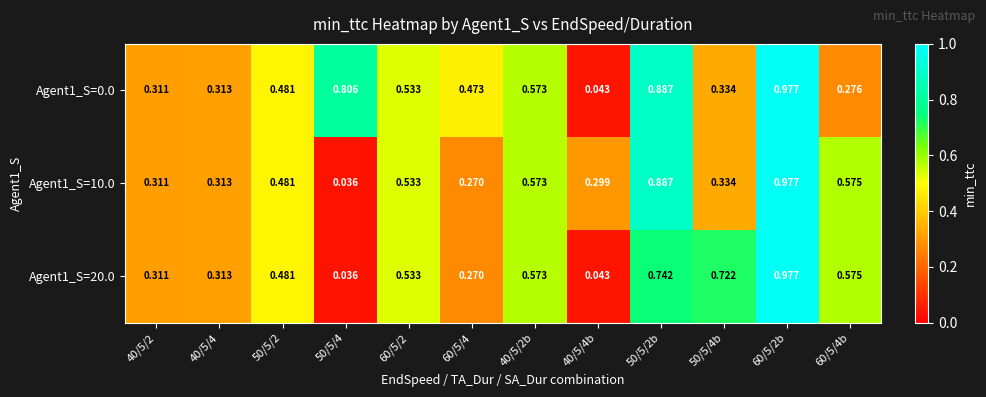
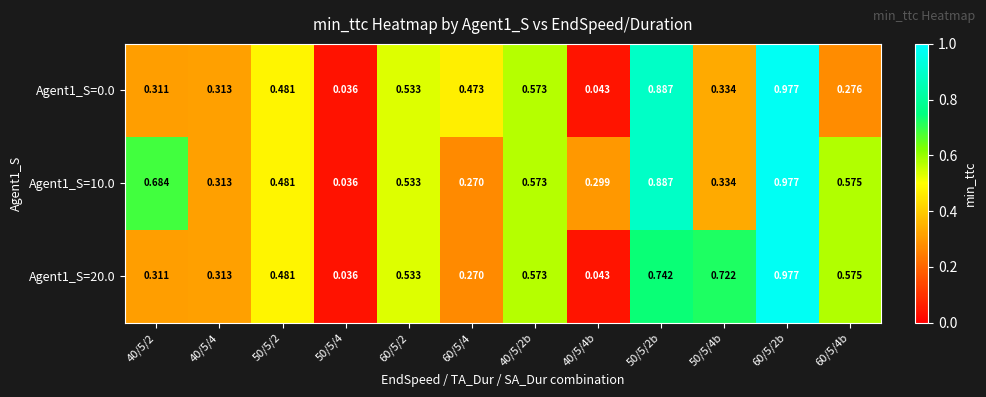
Agent1_S=0.0, 50/5/4: 0.806 -> 0.036
Agent1_S=10.0, 40/5/2: 0.311 -> 0.684
